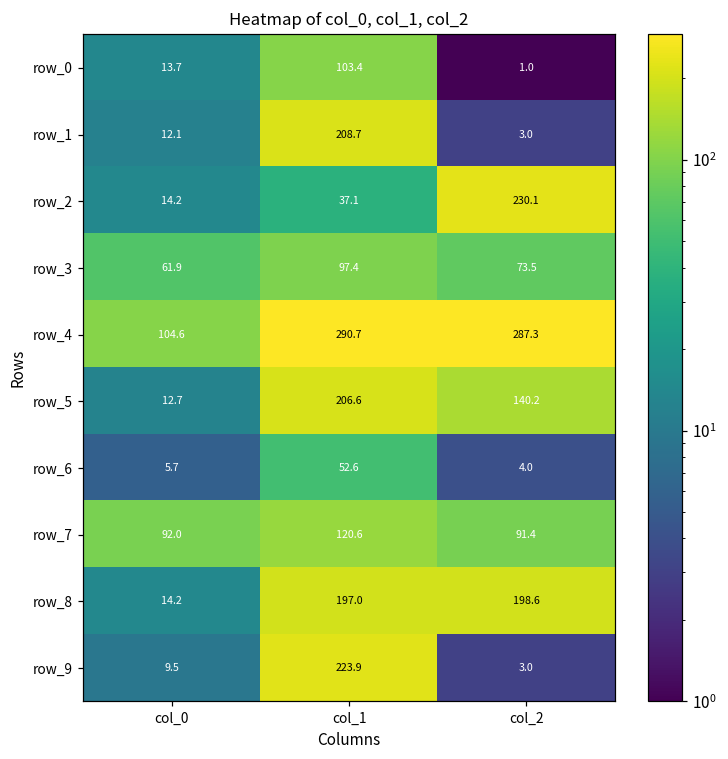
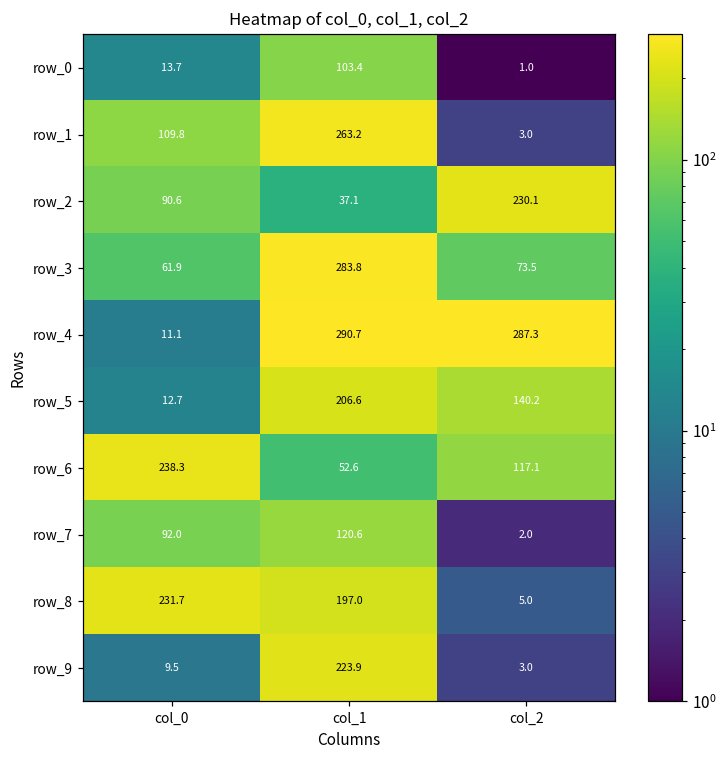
row_1, col_0: 12.1 -> 109.8
row_1, col_1: 208.7 -> 263.2
row_2, col_0: 14.2 -> 90.6
row_3, col_1: 97.4 -> 283.8
row_4, col_0: 104.6 -> 11.1
row_6, col_0: 5.7 -> 238.3
row_6, col_2: 4.0 -> 117.1
row_7, col_2: 91.4 -> 2.0
row_8, col_0: 14.2 -> 231.7
row_8, col_2: 198.6 -> 5.0
